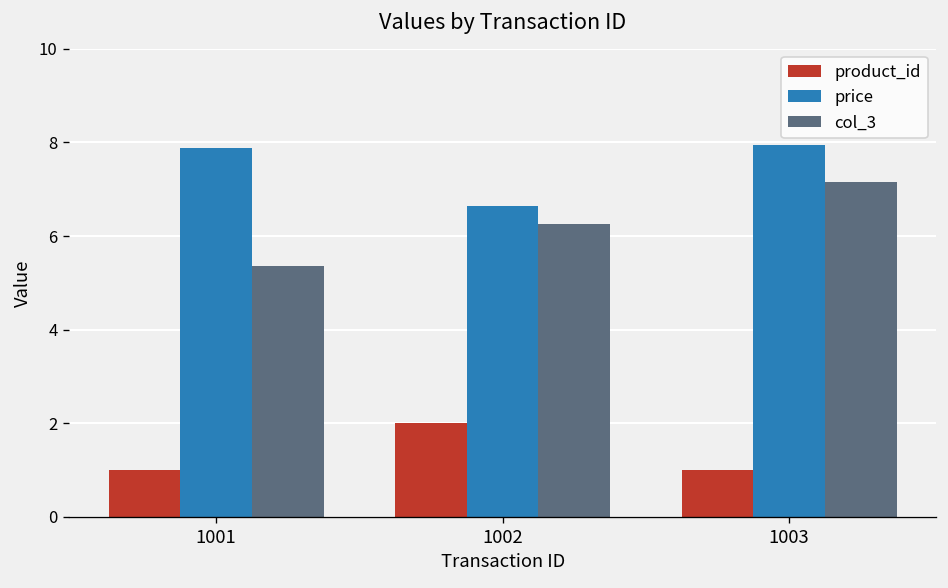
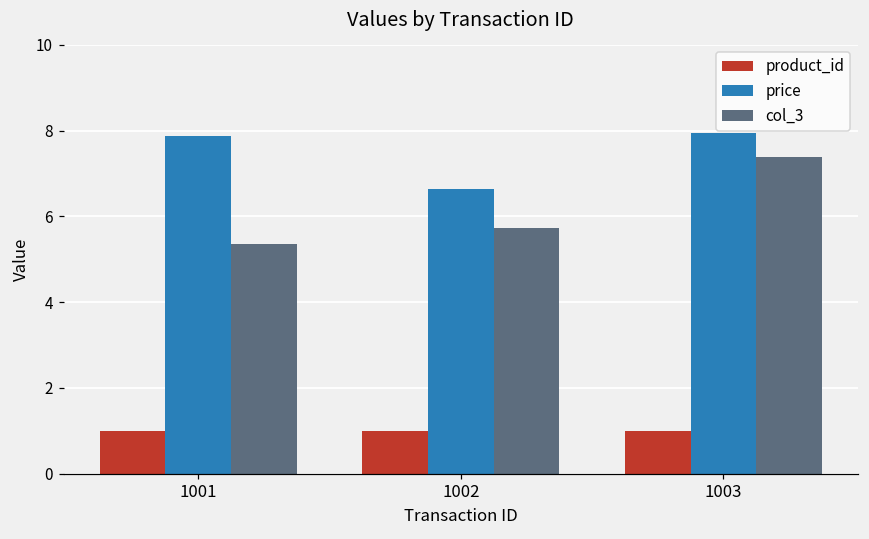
product_id, 1002: 2 -> 1
col_3, 1002: 6.3 -> 5.7
col_3, 1003: 7.2 -> 7.4
